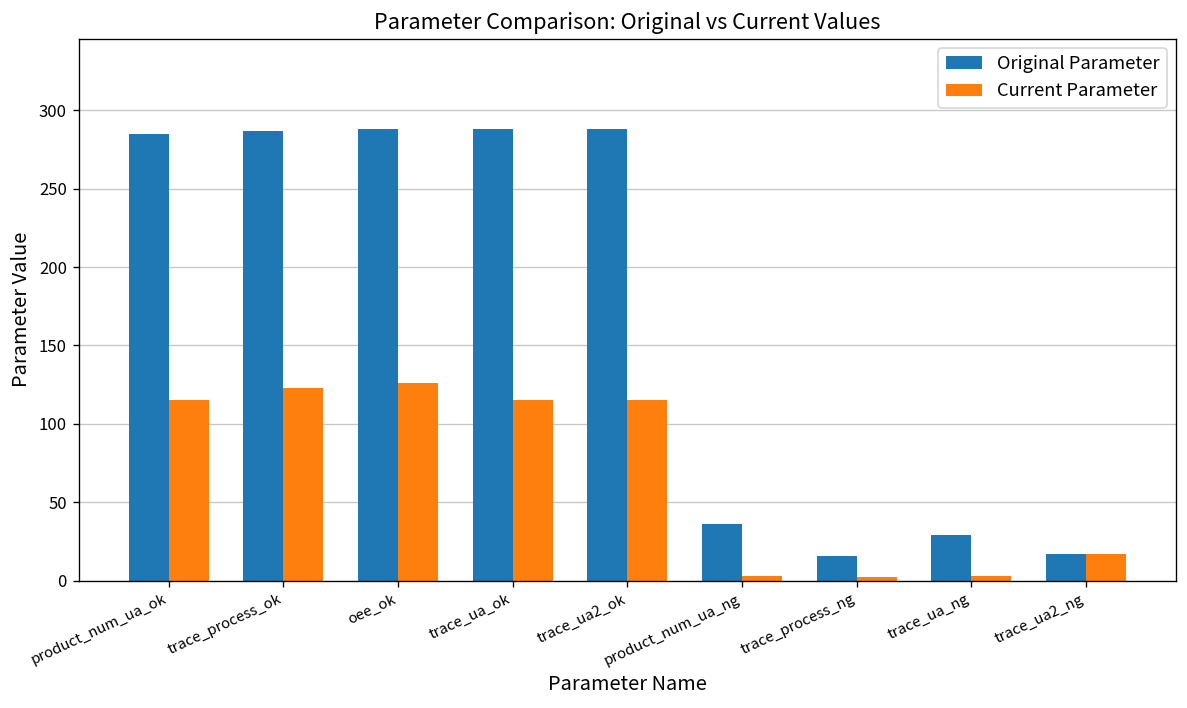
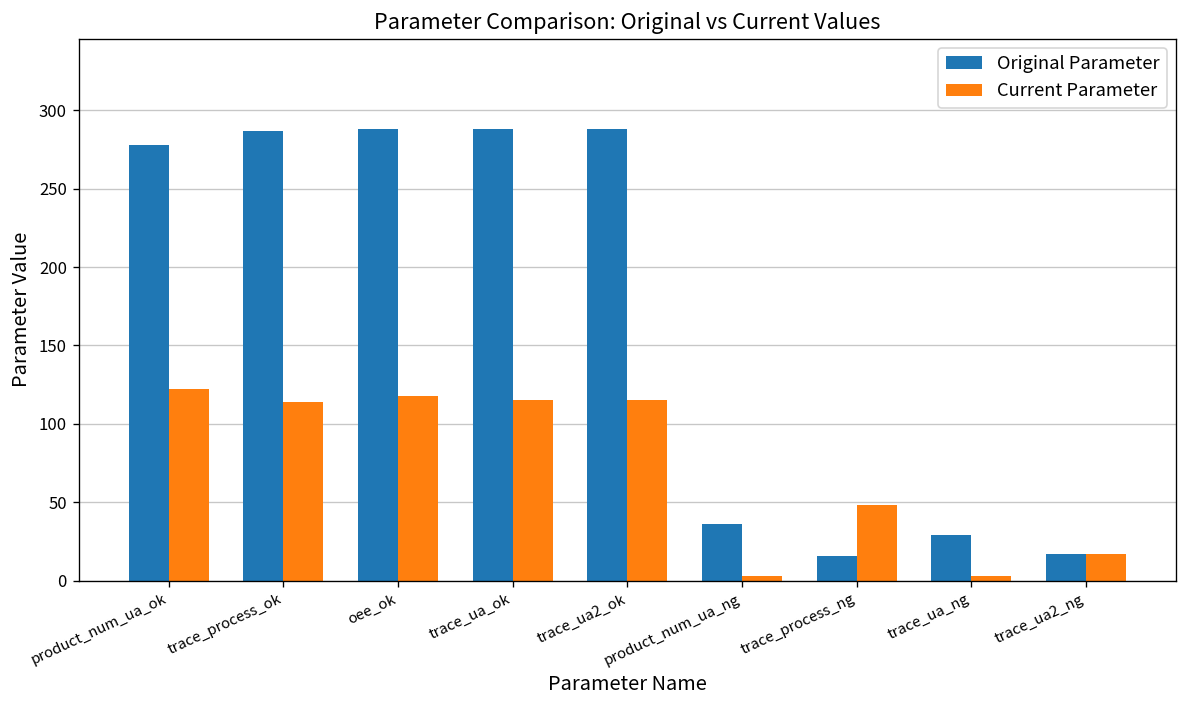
Original Parameter, product_num_ua_ok: 285 -> 278
Current Parameter, product_num_ua_ok: 115 -> 122
Current Parameter, trace_process_ok: 123 -> 114
Current Parameter, oee_ok: 126 -> 118
Current Parameter, trace_process_ng: 2 -> 48
